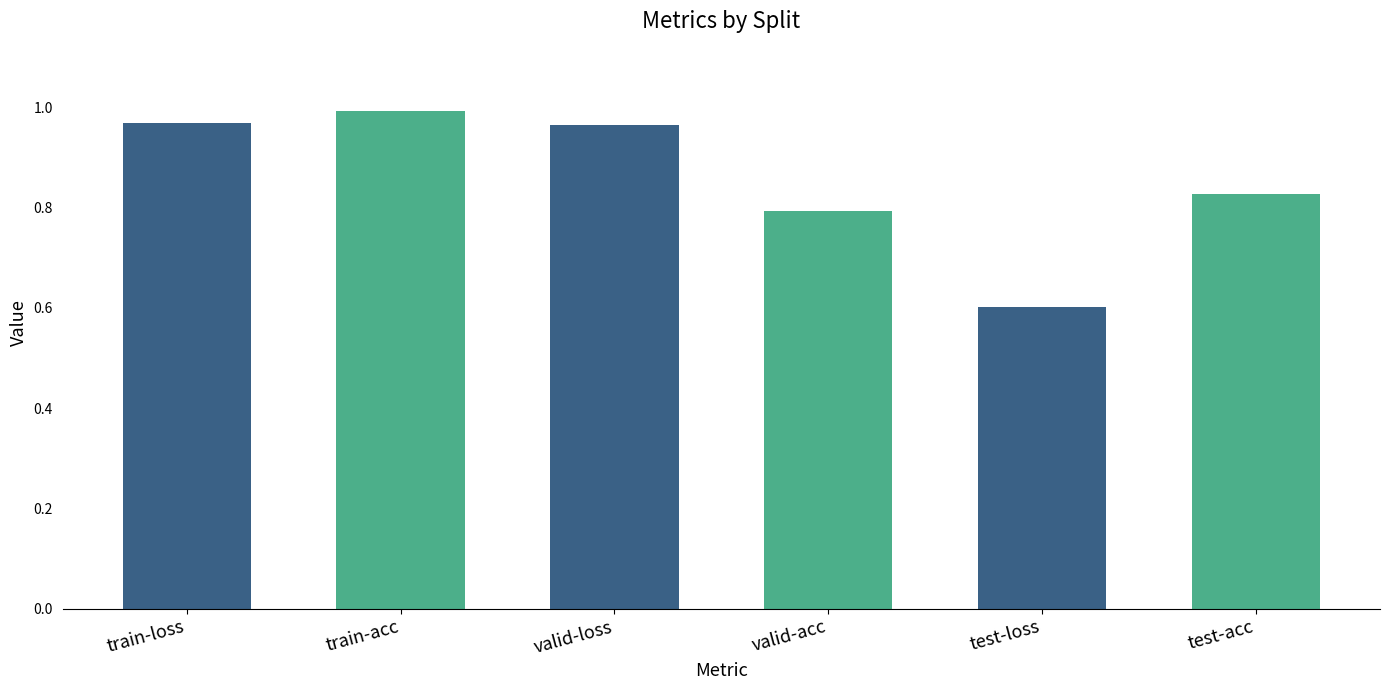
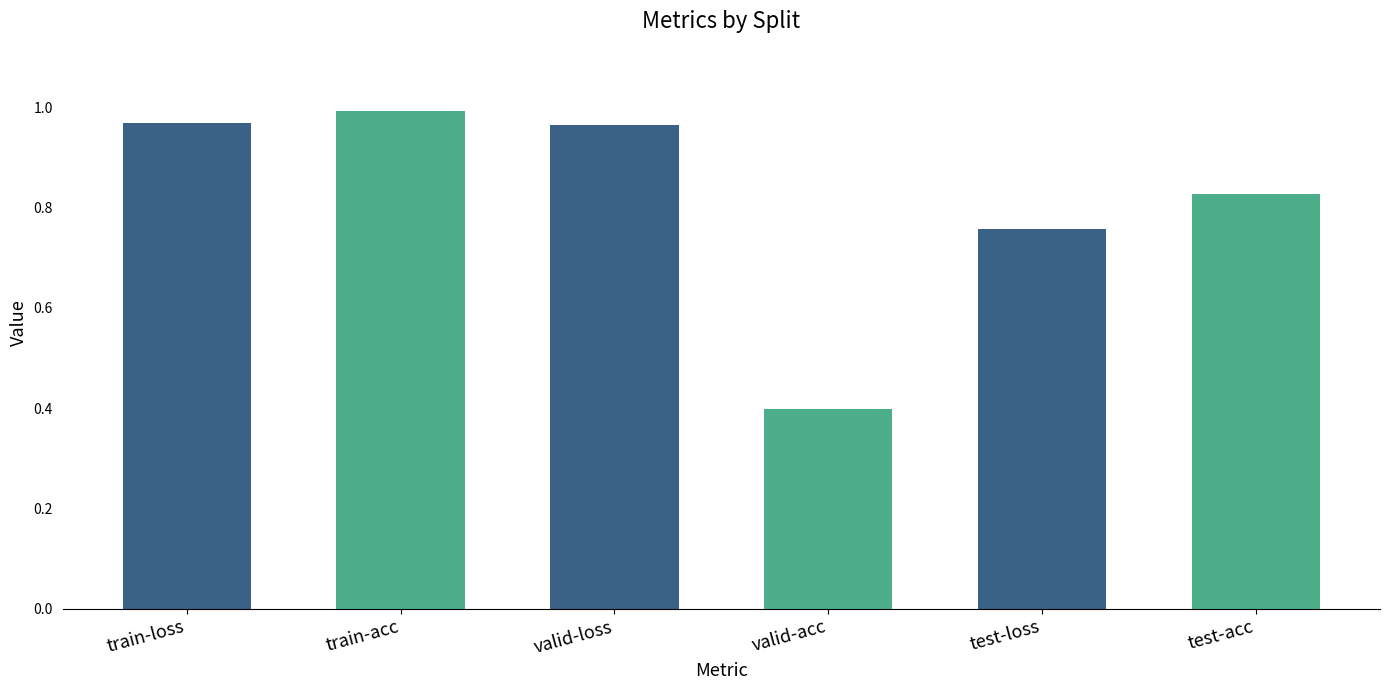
valid-acc: 0.79 -> 0.40
test-loss: 0.60 -> 0.76
